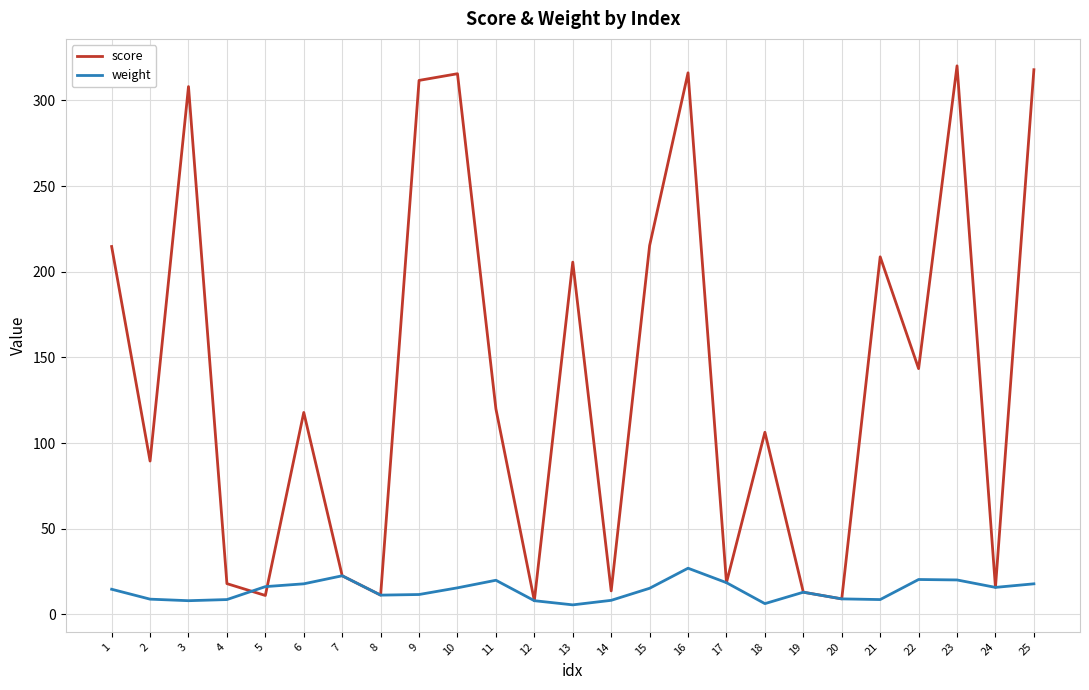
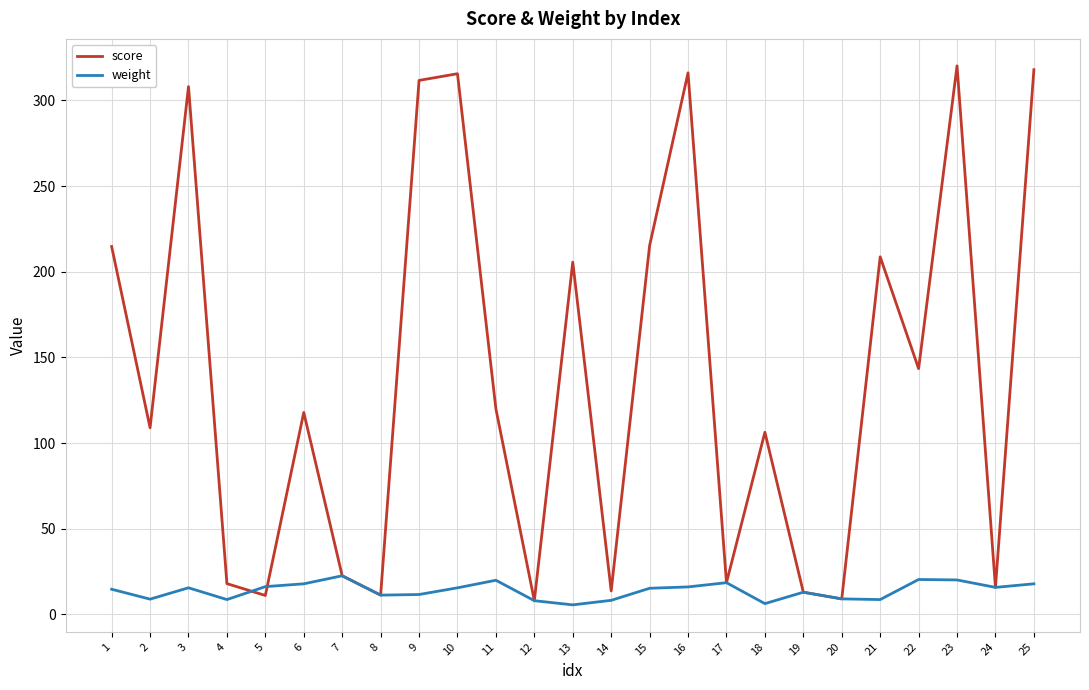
score, 2: 90 -> 109
weight, 3: 8 -> 16
weight, 16: 27 -> 16
